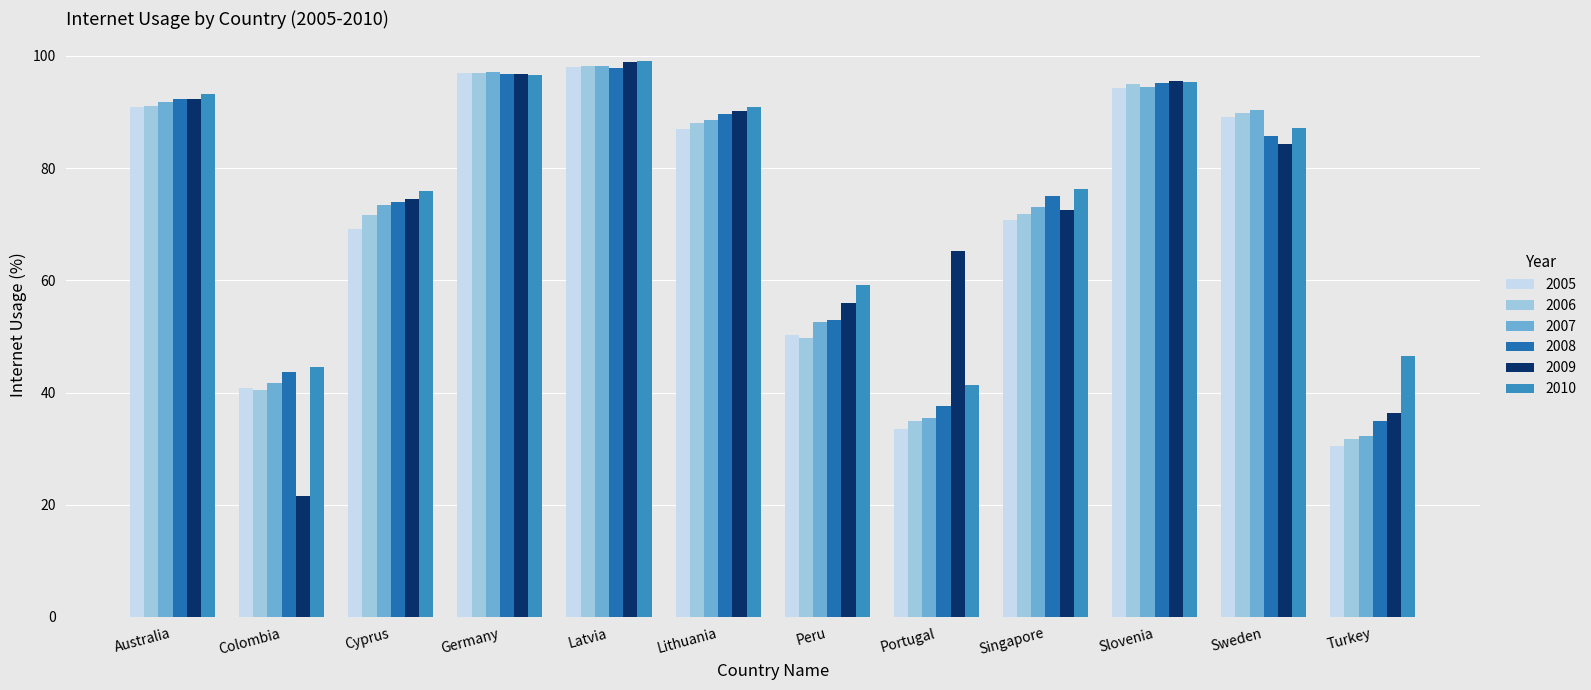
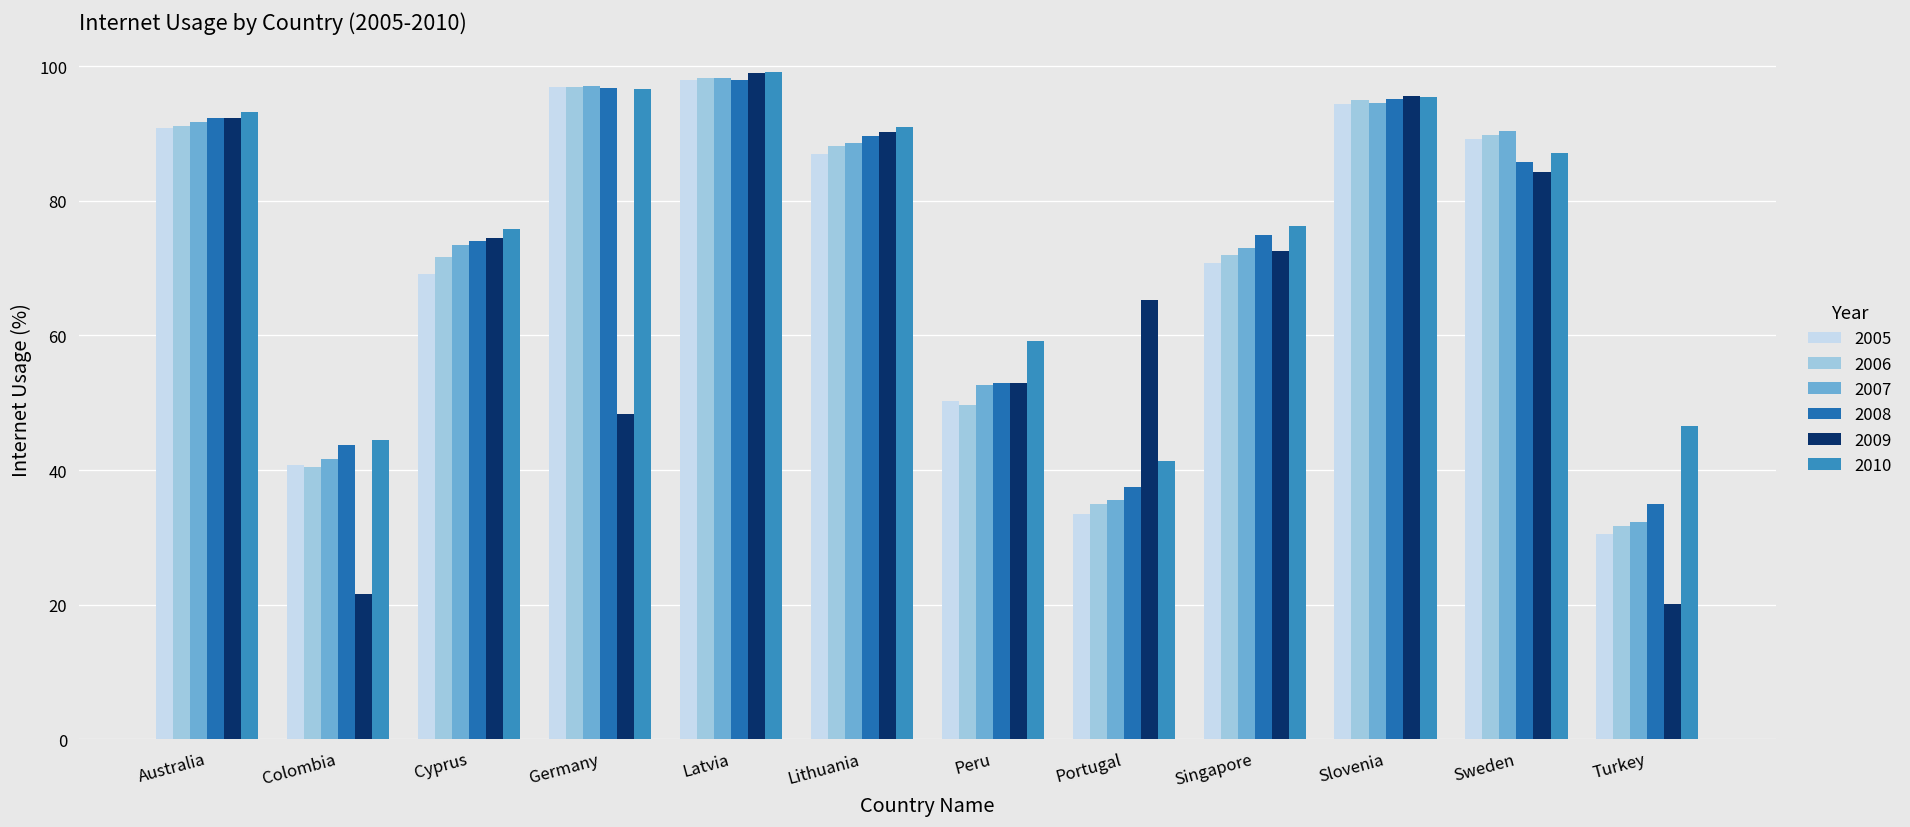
2009, Germany: 97 -> 48
2009, Peru: 56 -> 53
2009, Turkey: 36 -> 20
